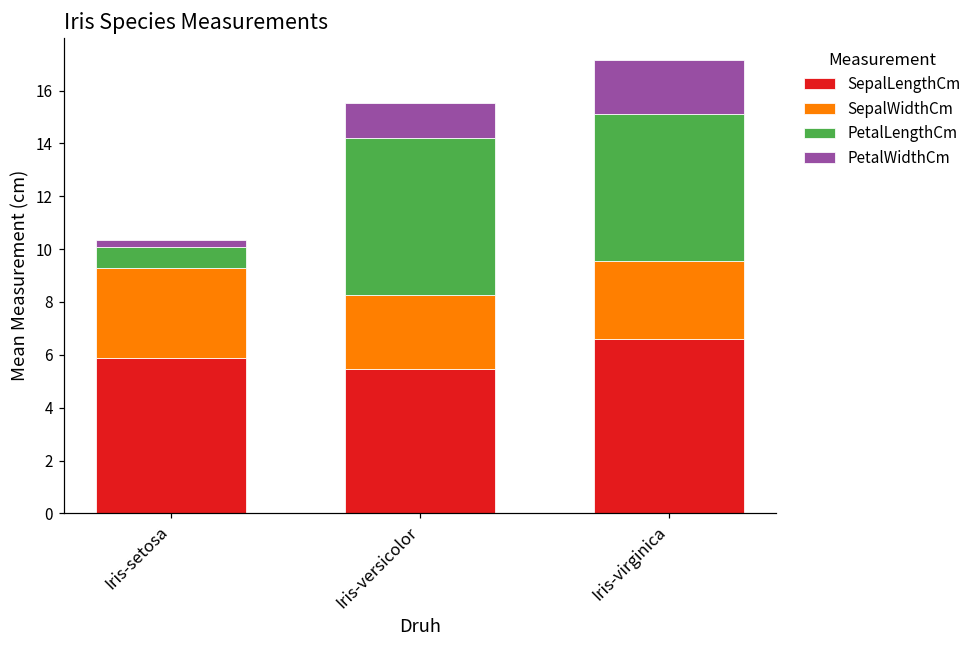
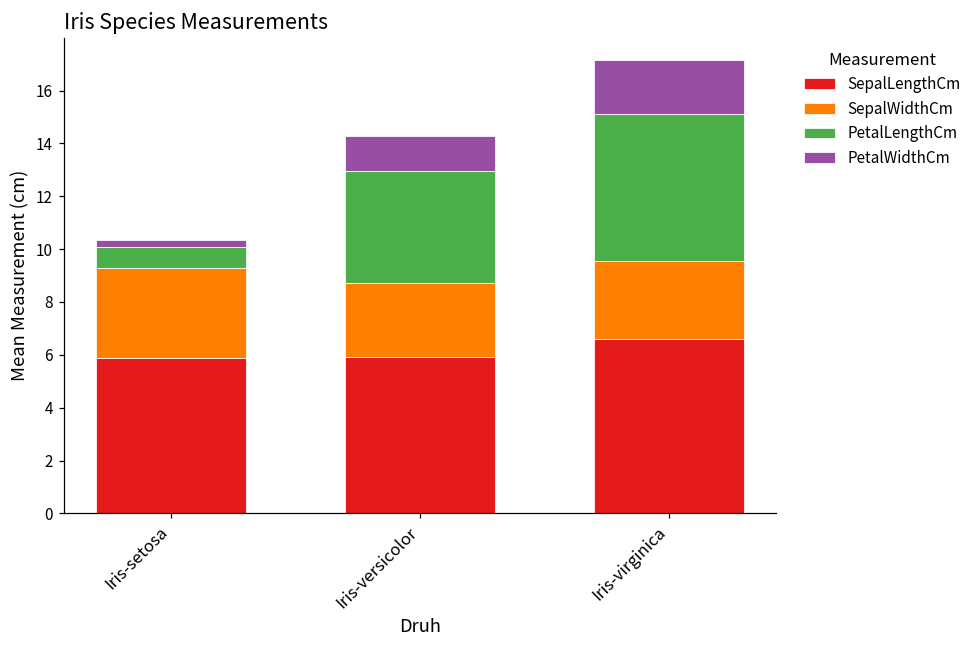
SepalLengthCm, Iris-versicolor: 5.5 -> 5.9
PetalLengthCm, Iris-versicolor: 6.0 -> 4.3
